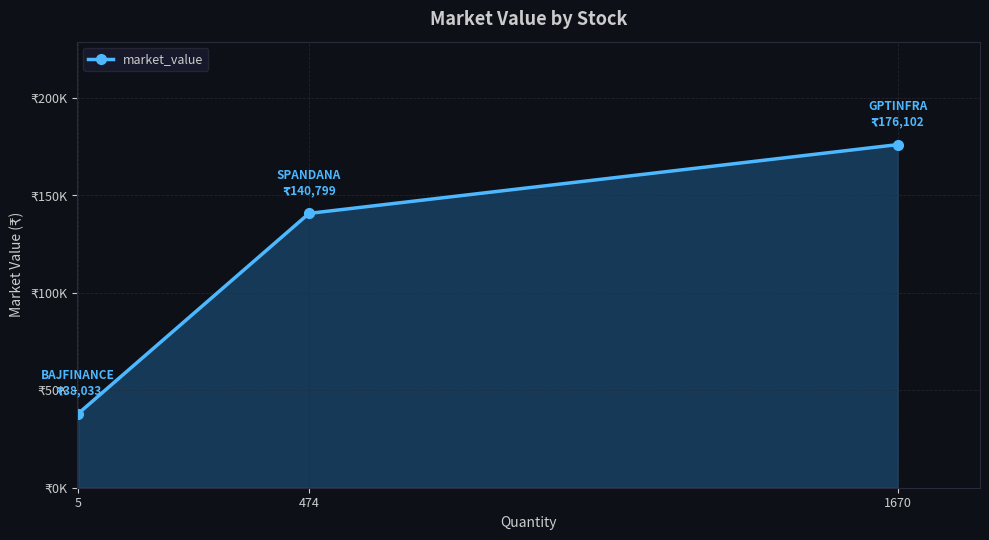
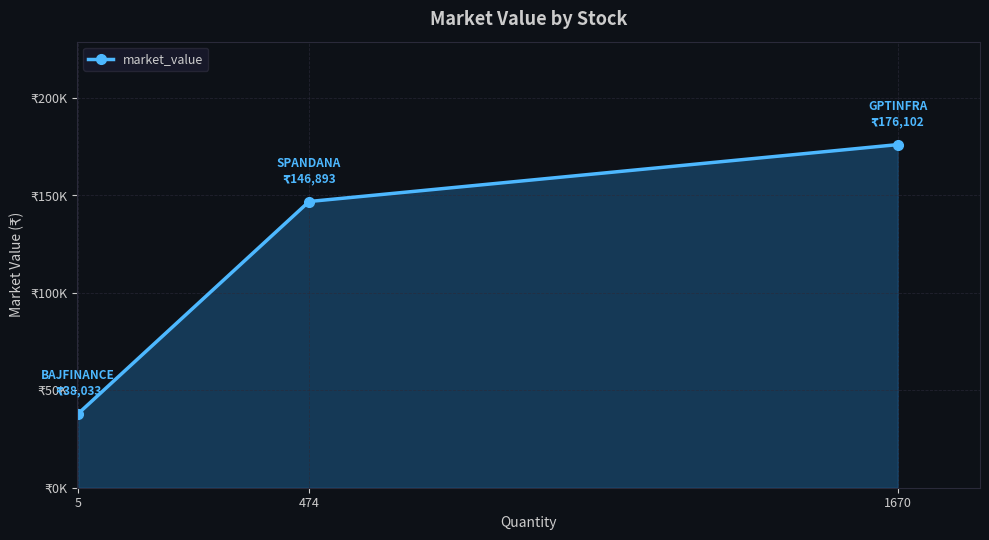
474: 140,799 -> 146,893
